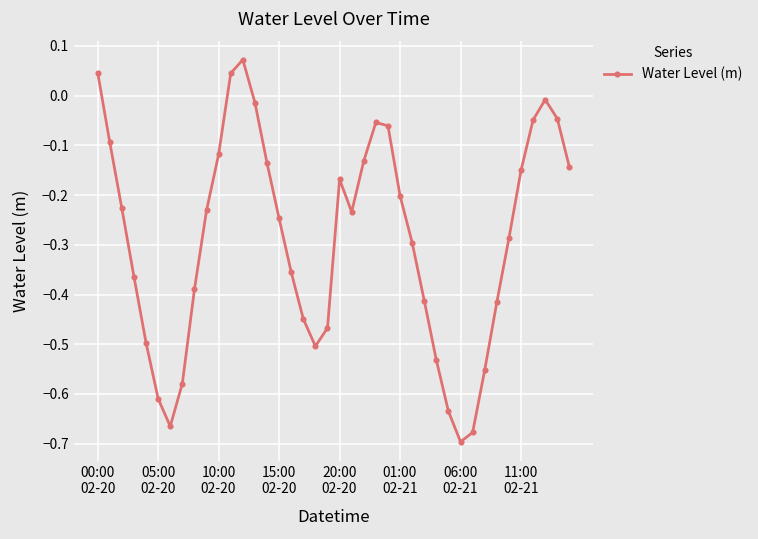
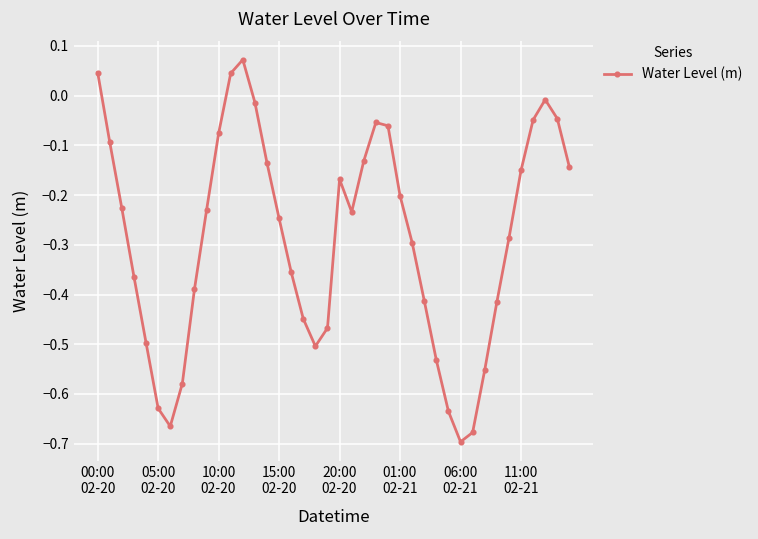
05:00 02-20: -0.61 -> -0.63
10:00 02-20: -0.12 -> -0.08
